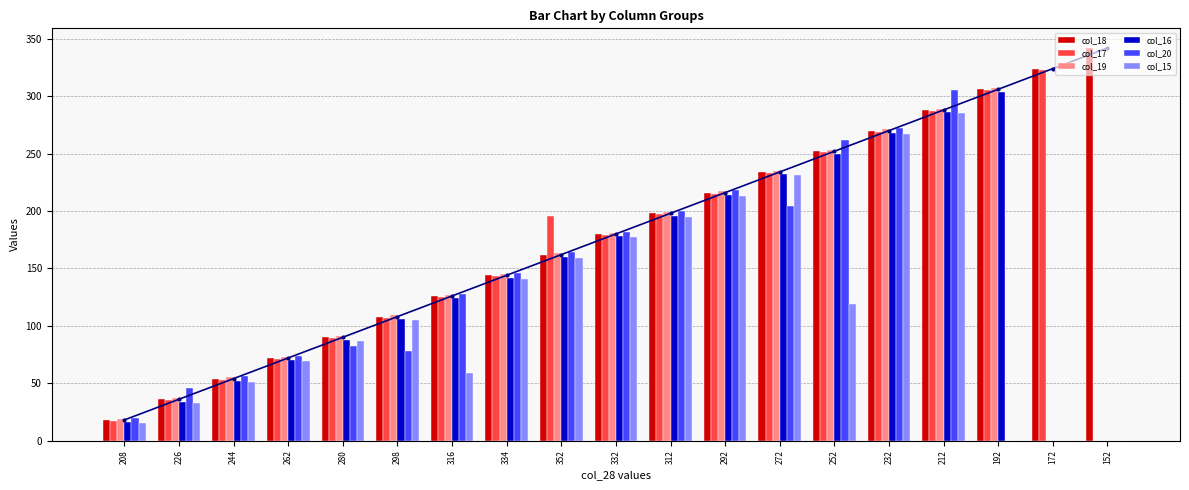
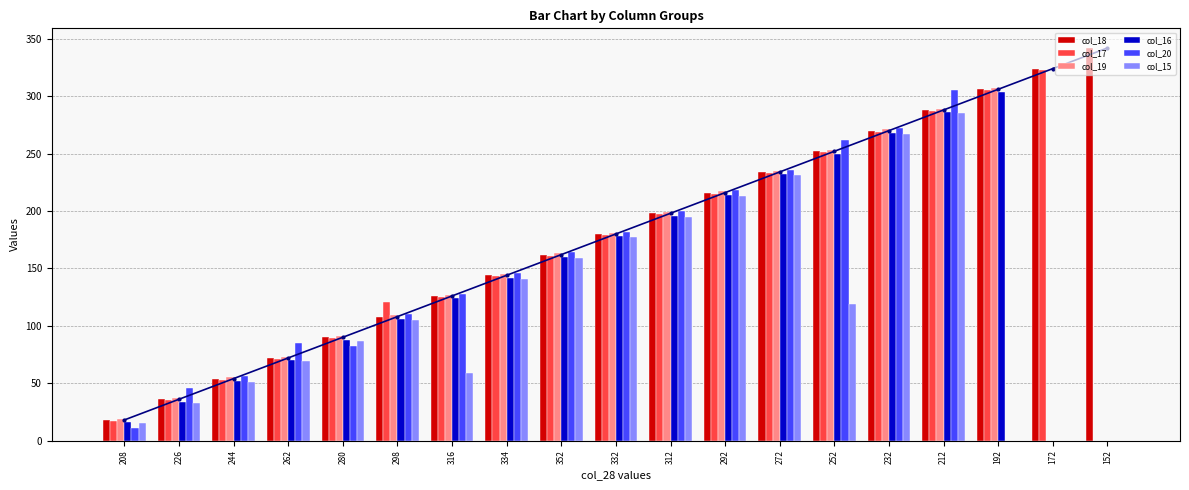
col_20, 208: 20 -> 11
col_20, 262: 74 -> 85
col_17, 298: 107 -> 121
col_20, 298: 78 -> 110
col_17, 352: 196 -> 161
col_20, 272: 204 -> 236
